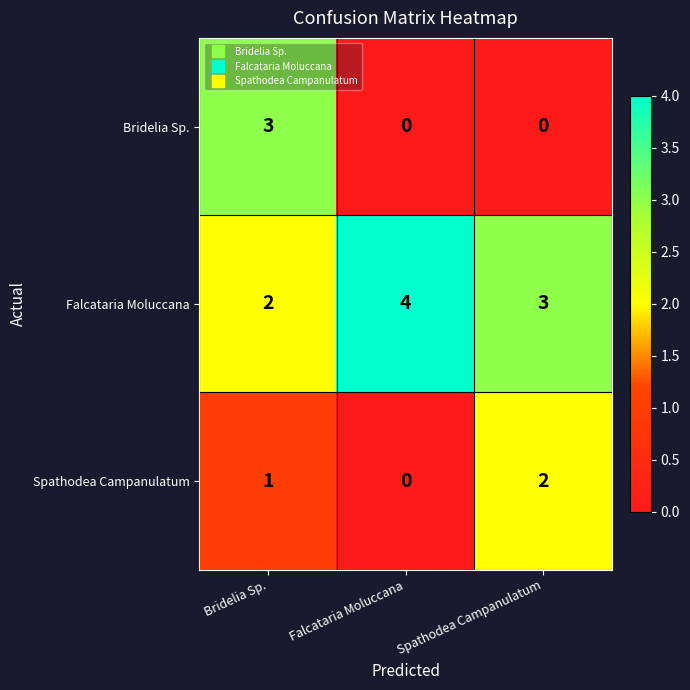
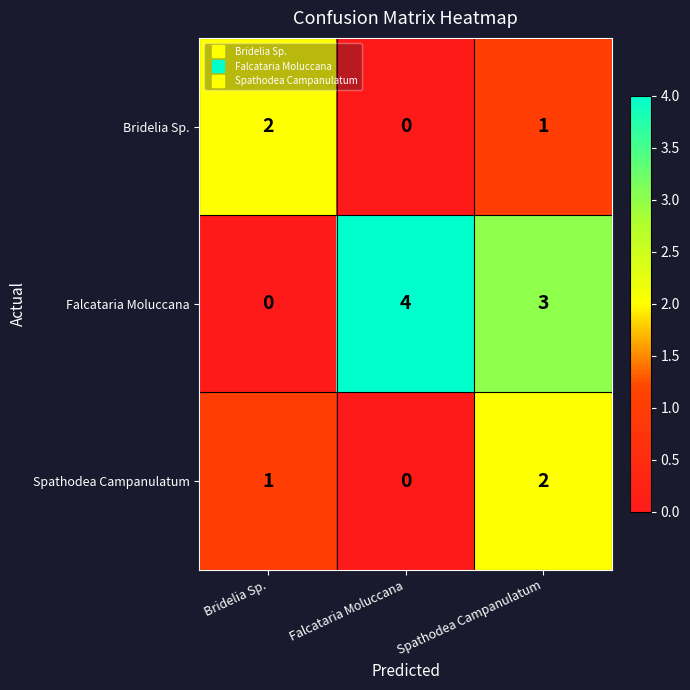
Bridelia Sp., Bridelia Sp.: 3 -> 2
Bridelia Sp., Spathodea Campanulatum: 0 -> 1
Falcataria Moluccana, Bridelia Sp.: 2 -> 0
